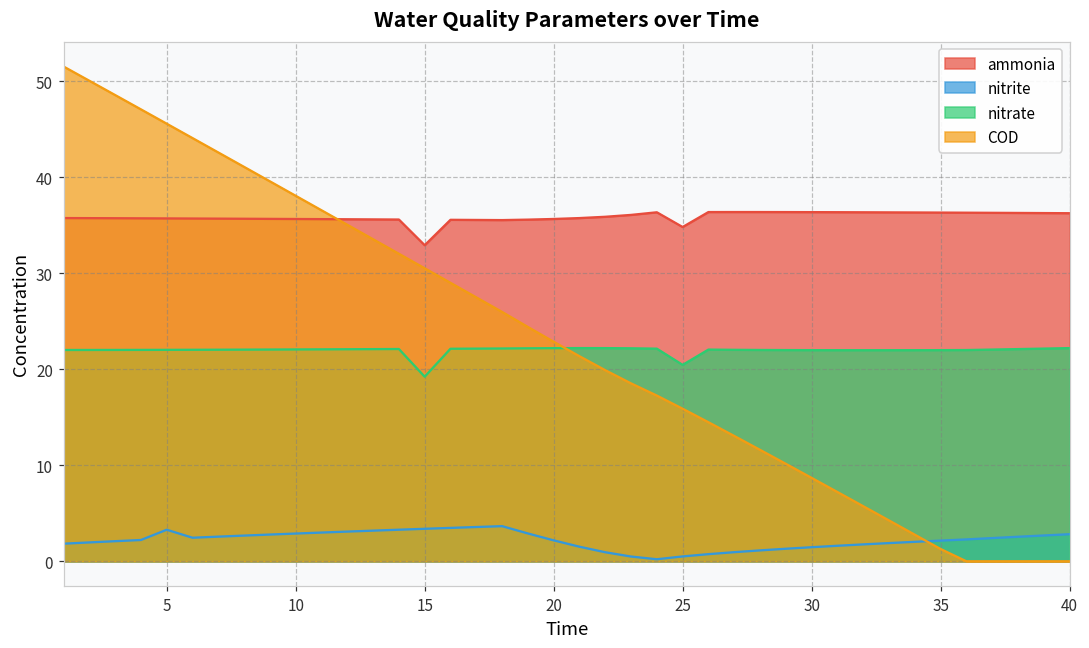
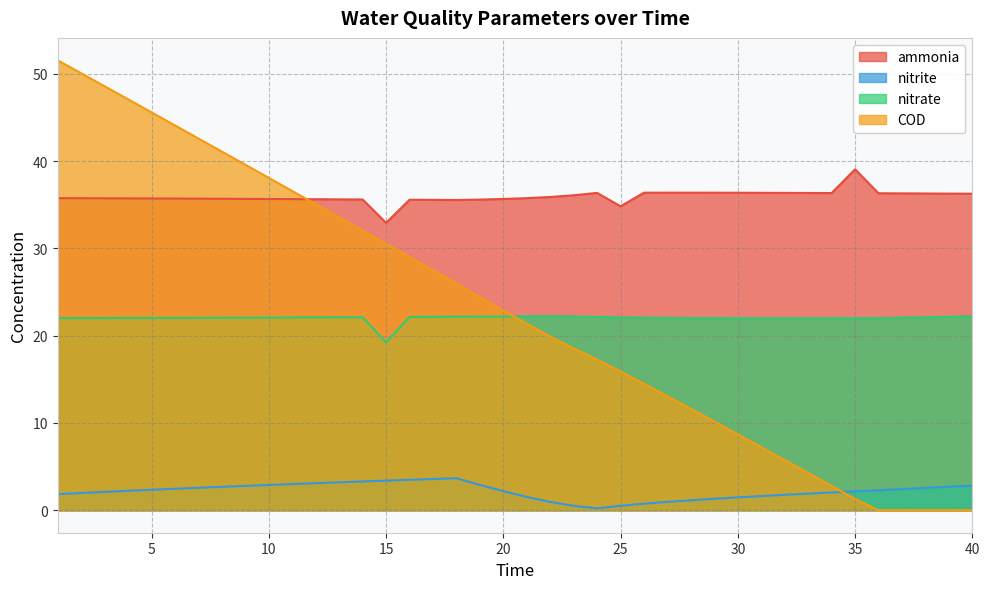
nitrite, 5: 3 -> 2
nitrate, 25: 20 -> 22
ammonia, 35: 36 -> 39
